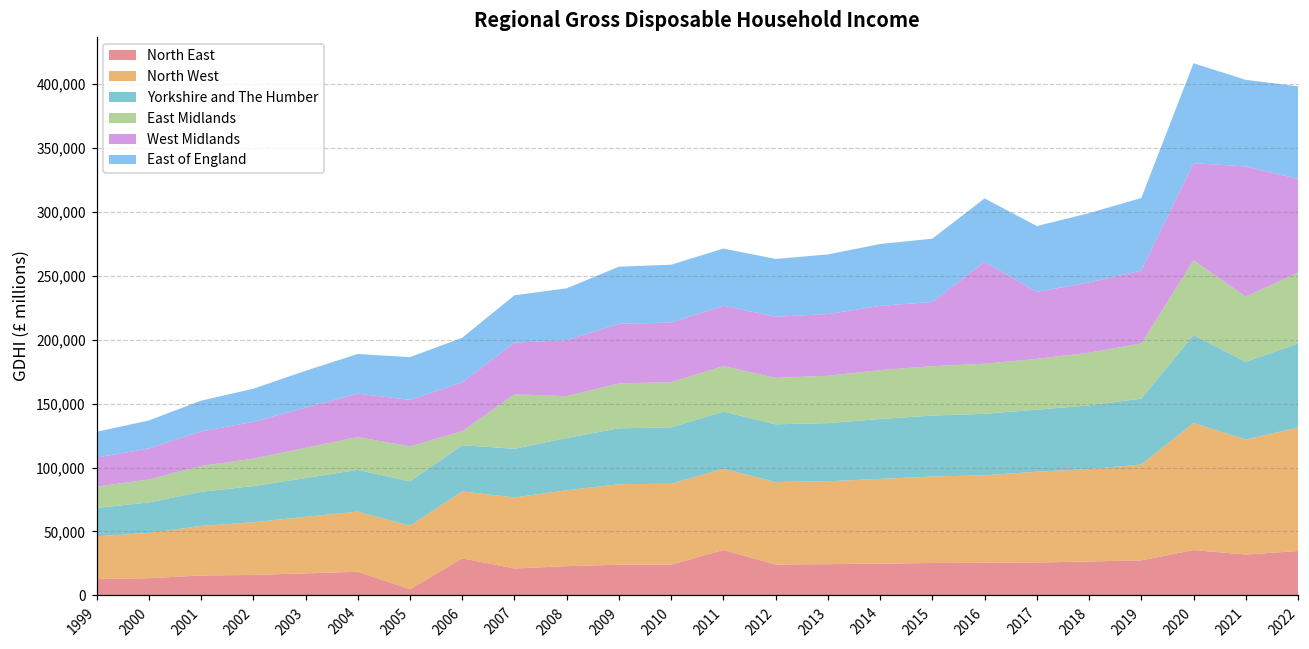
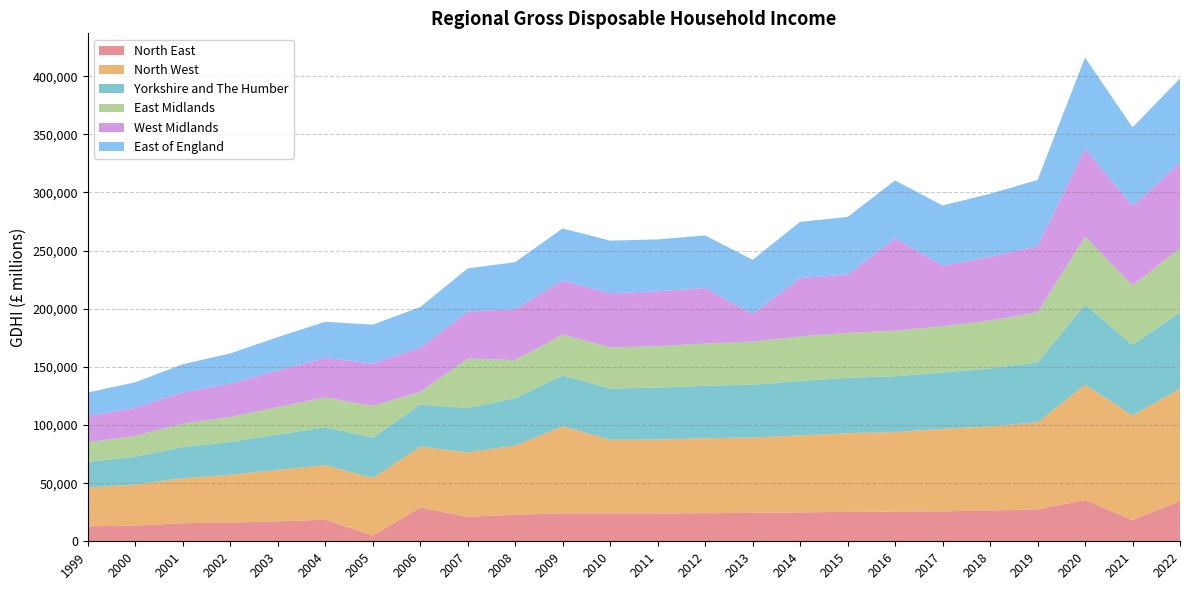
North West, 2009: 63,000 -> 75,000
North East, 2011: 36,000 -> 24,000
West Midlands, 2013: 48,000 -> 24,000
North East, 2021: 32,000 -> 18,000
West Midlands, 2021: 102,000 -> 68,000
